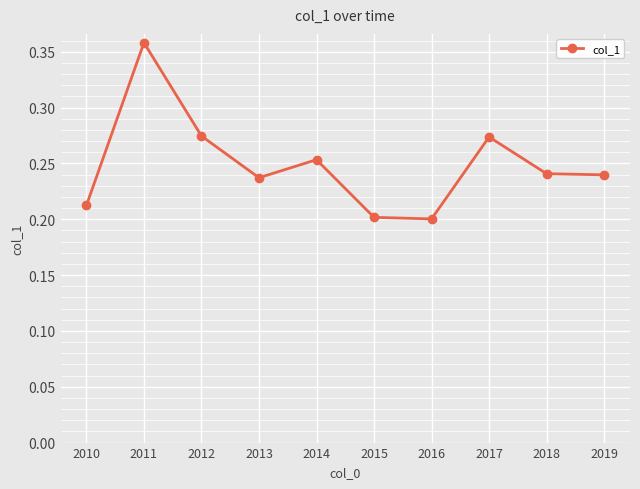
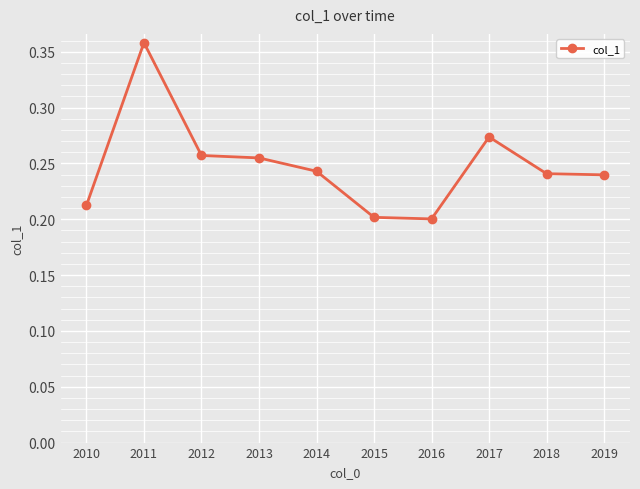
2012: 0.275 -> 0.257
2013: 0.237 -> 0.255
2014: 0.253 -> 0.243
